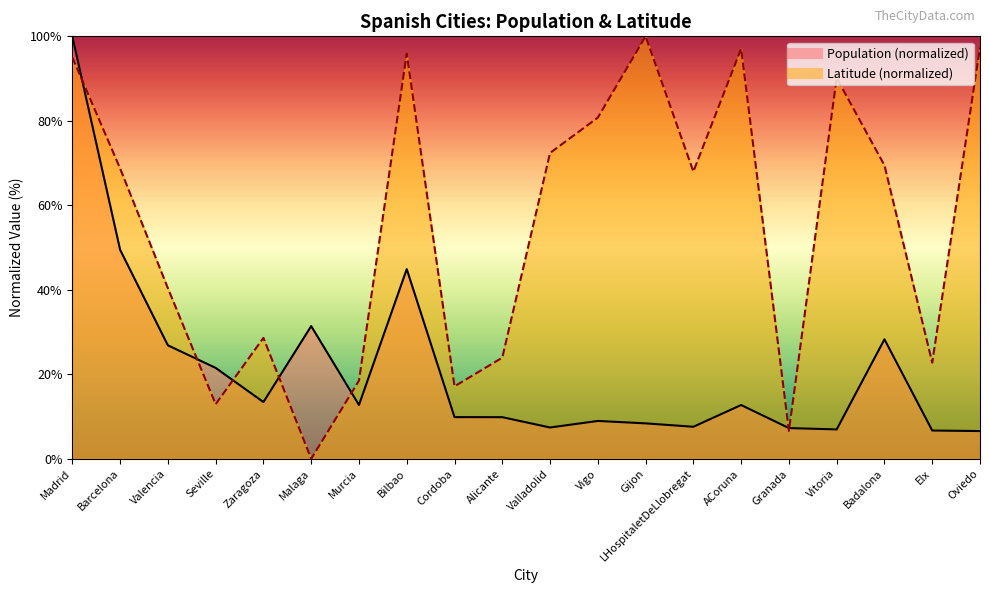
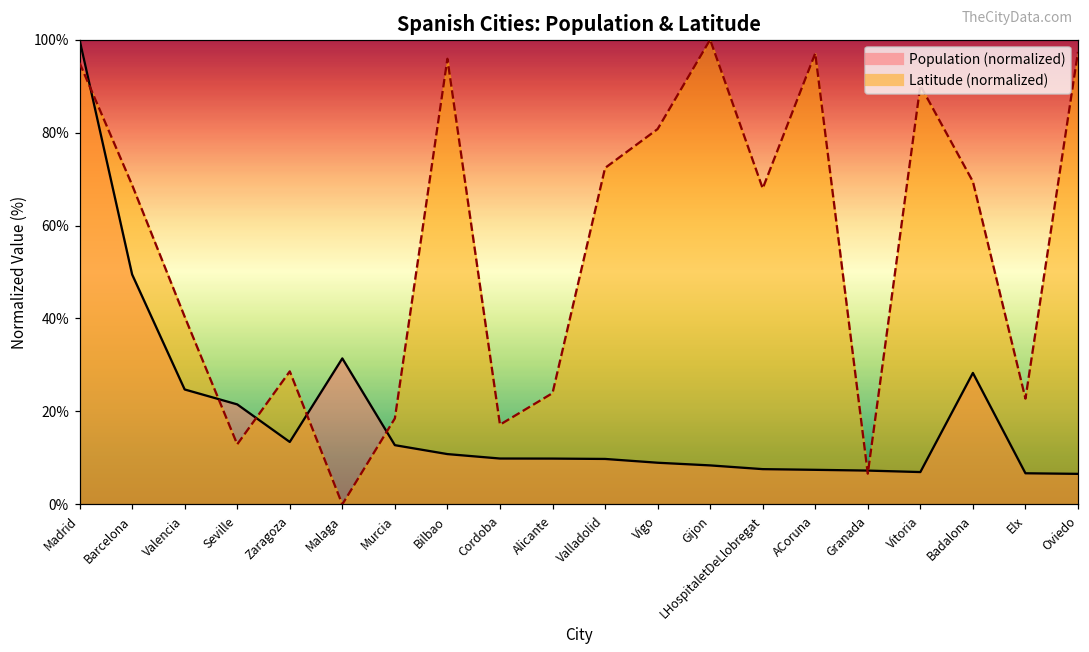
Population (normalized), Valencia: 27% -> 25%
Population (normalized), Bilbao: 45% -> 11%
Population (normalized), Valladolid: 7% -> 10%
Population (normalized), ACoruna: 13% -> 7%
